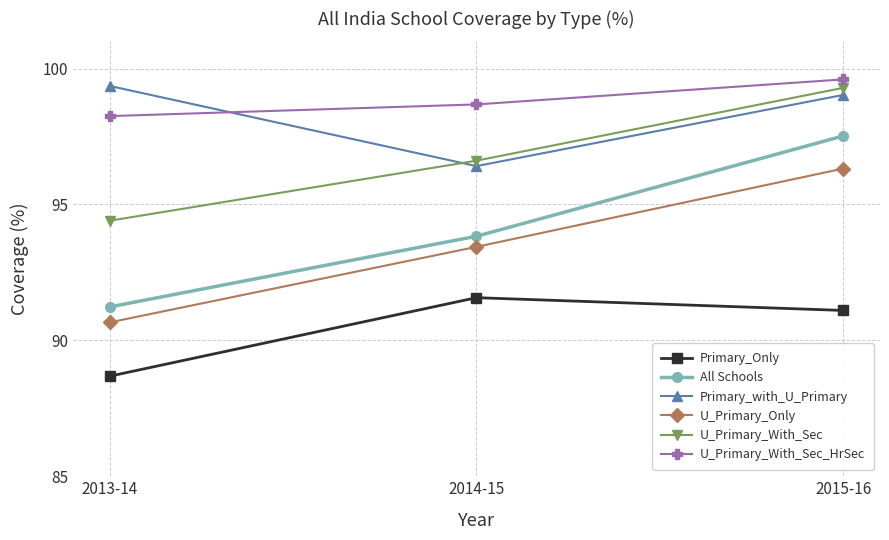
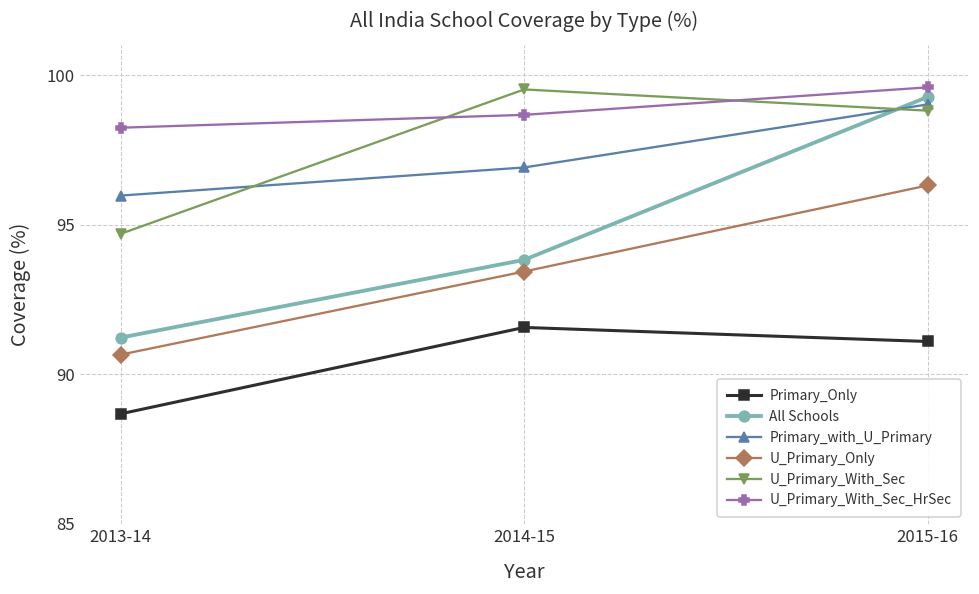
Primary_with_U_Primary, 2013-14: 99.4 -> 96.0
U_Primary_With_Sec, 2013-14: 94.4 -> 94.7
Primary_with_U_Primary, 2014-15: 96.4 -> 96.9
U_Primary_With_Sec, 2014-15: 96.6 -> 99.5
All Schools, 2015-16: 97.5 -> 99.3
U_Primary_With_Sec, 2015-16: 99.3 -> 98.8
